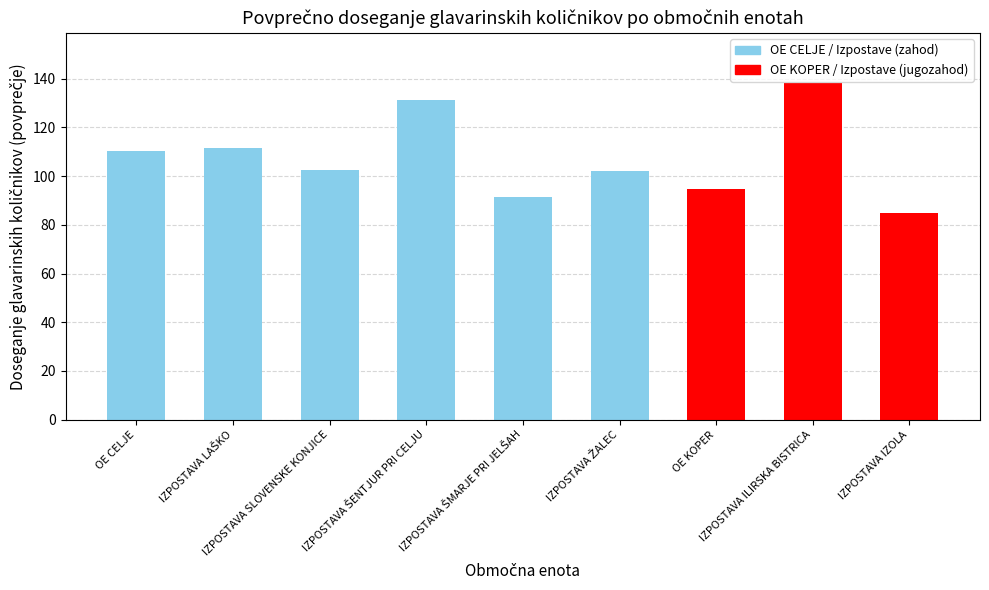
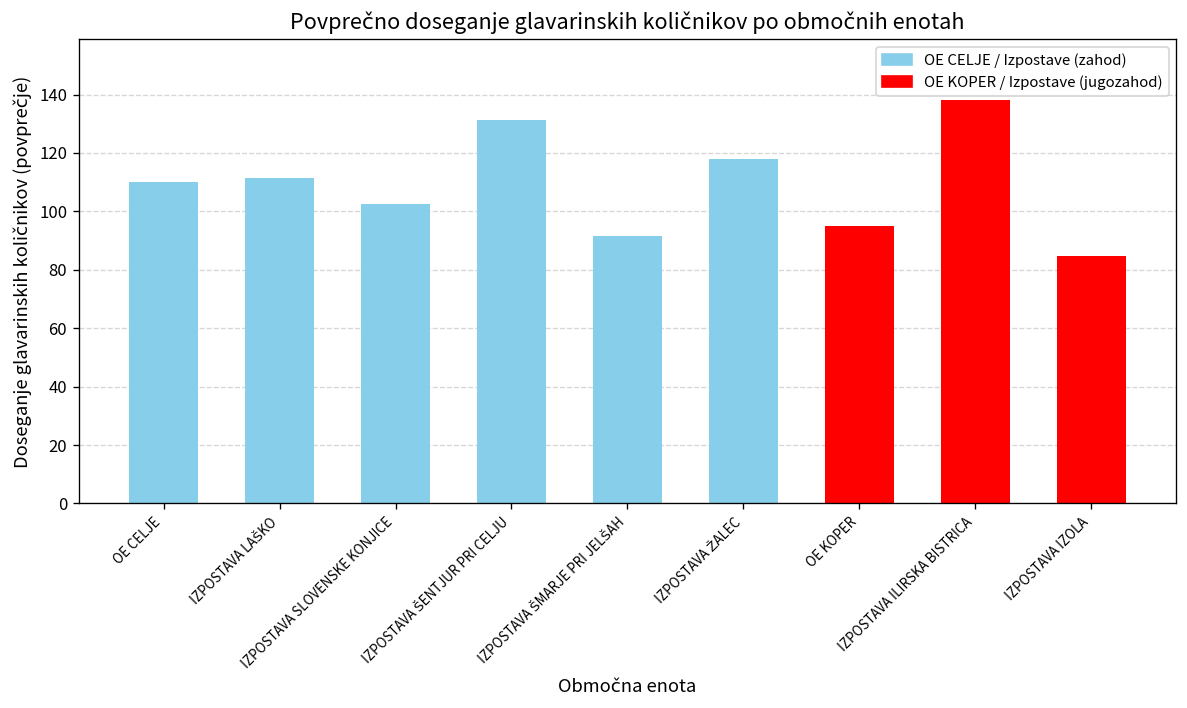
IZPOSTAVA ŽALEC: 102 -> 118
